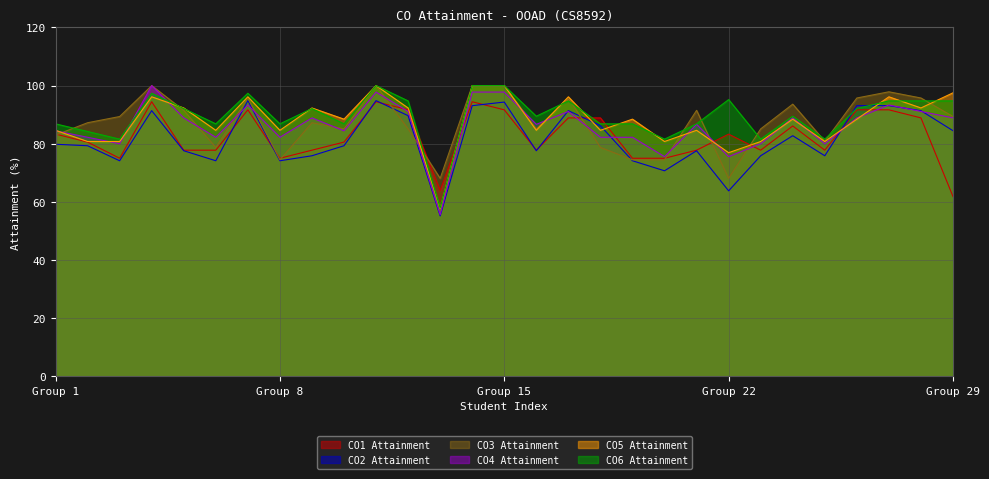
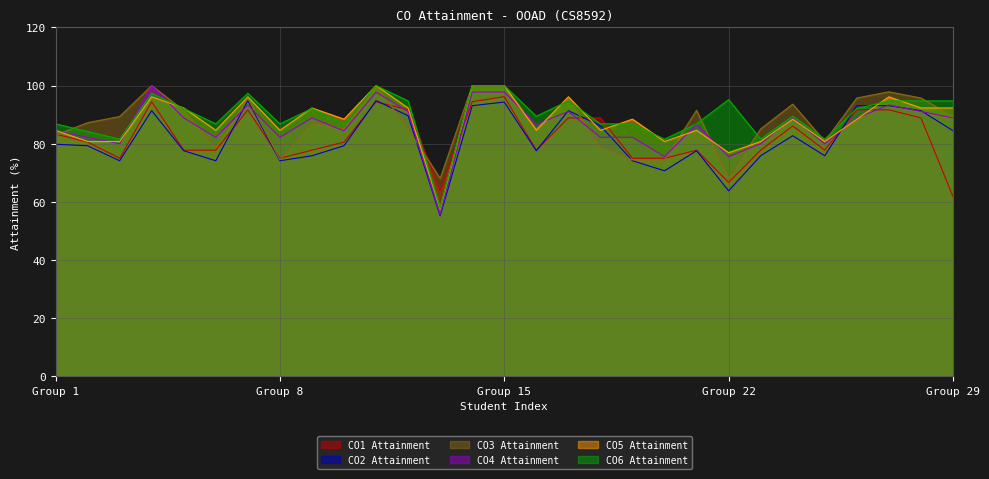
CO1 Attainment, Group 15: 92 -> 96
CO1 Attainment, Group 22: 83 -> 67
CO5 Attainment, Group 29: 98 -> 92
